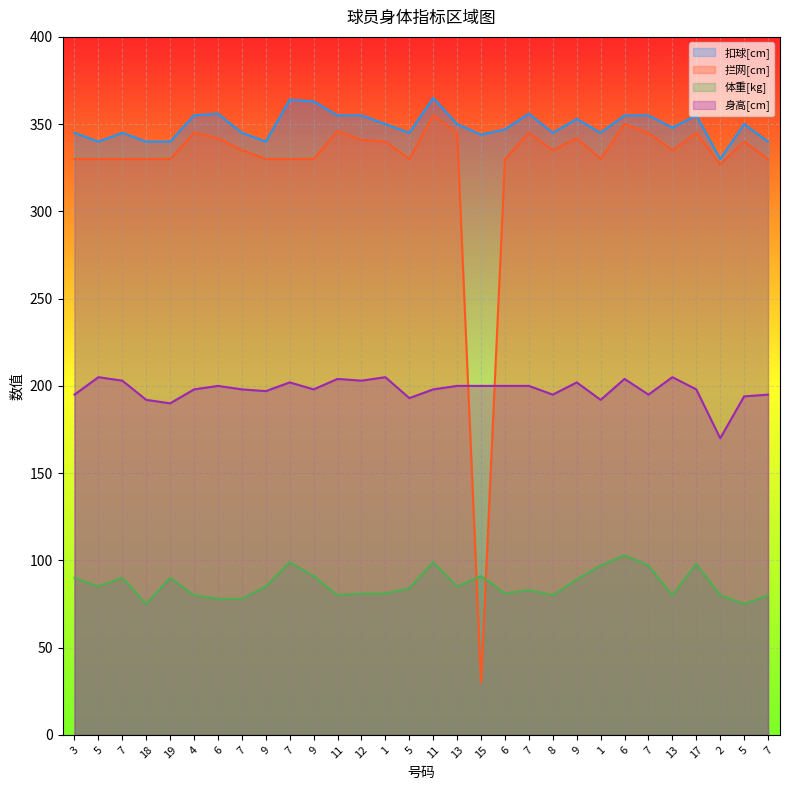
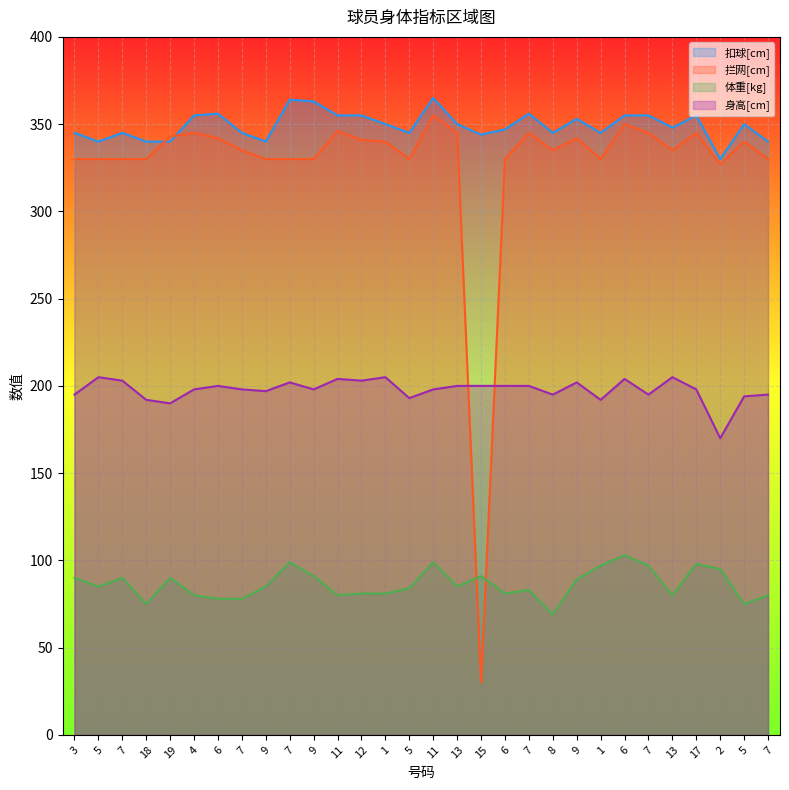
拦网[cm], 19: 330 -> 343
体重[kg], 8: 80 -> 69
体重[kg], 2: 80 -> 95
